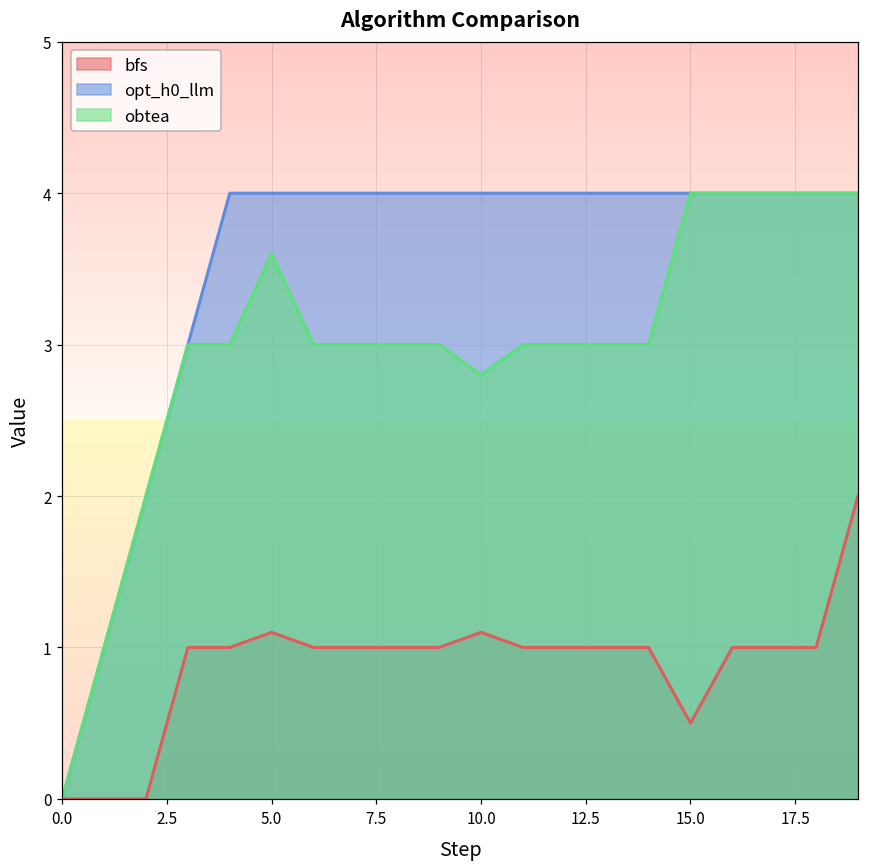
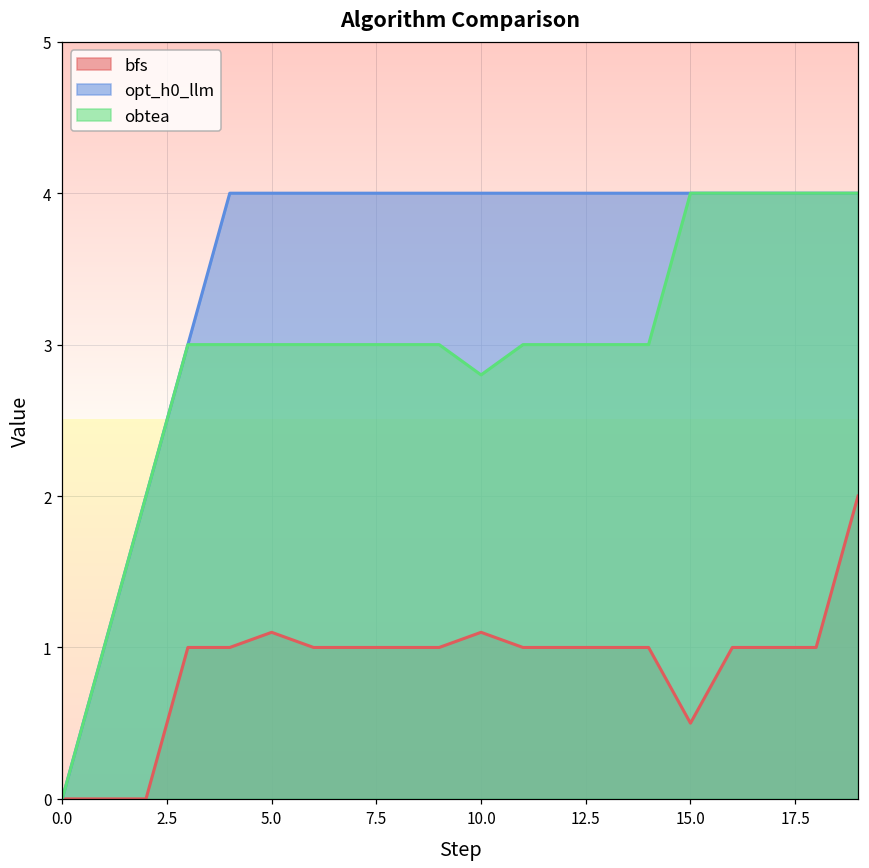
obtea, 5.0: 3.6 -> 3.0
